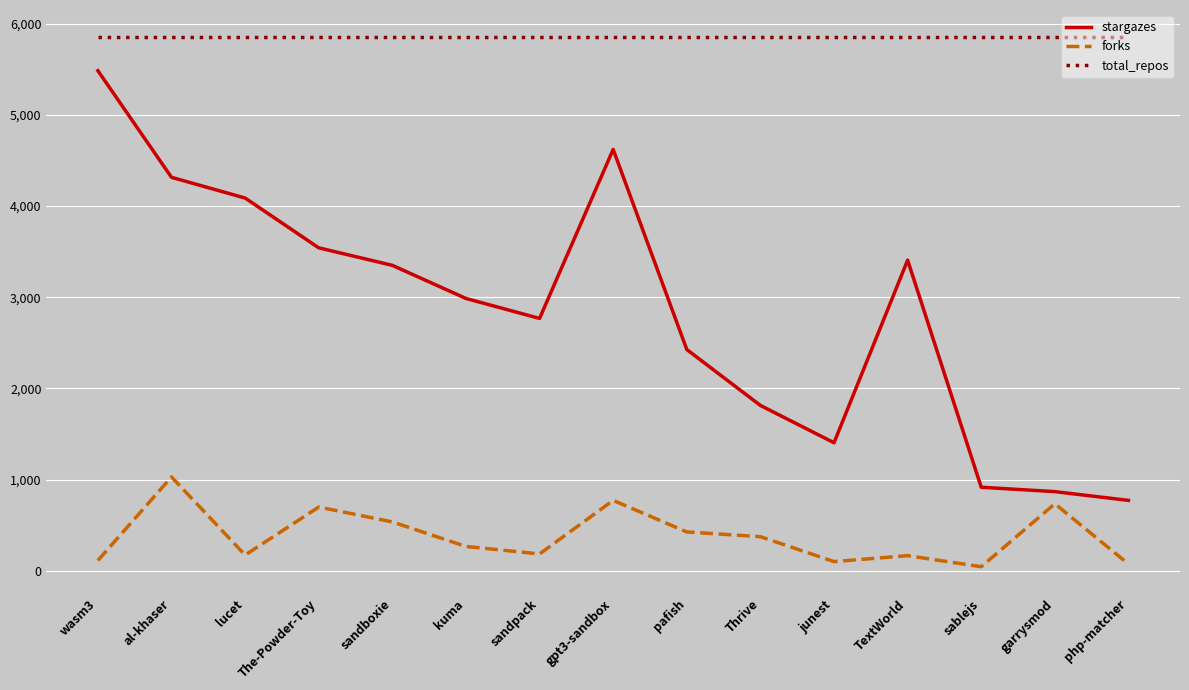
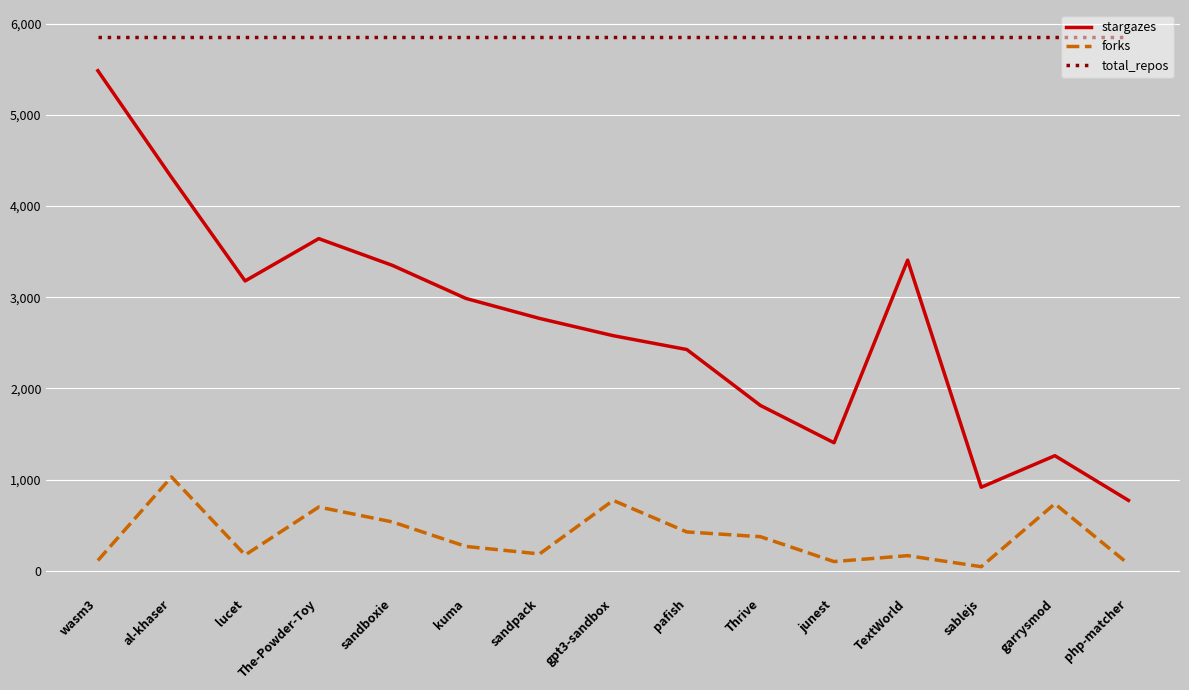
stargazes, lucet: 4,100 -> 3,200
stargazes, The-Powder-Toy: 3,500 -> 3,600
stargazes, gpt3-sandbox: 4,600 -> 2,600
stargazes, garrysmod: 900 -> 1,300
